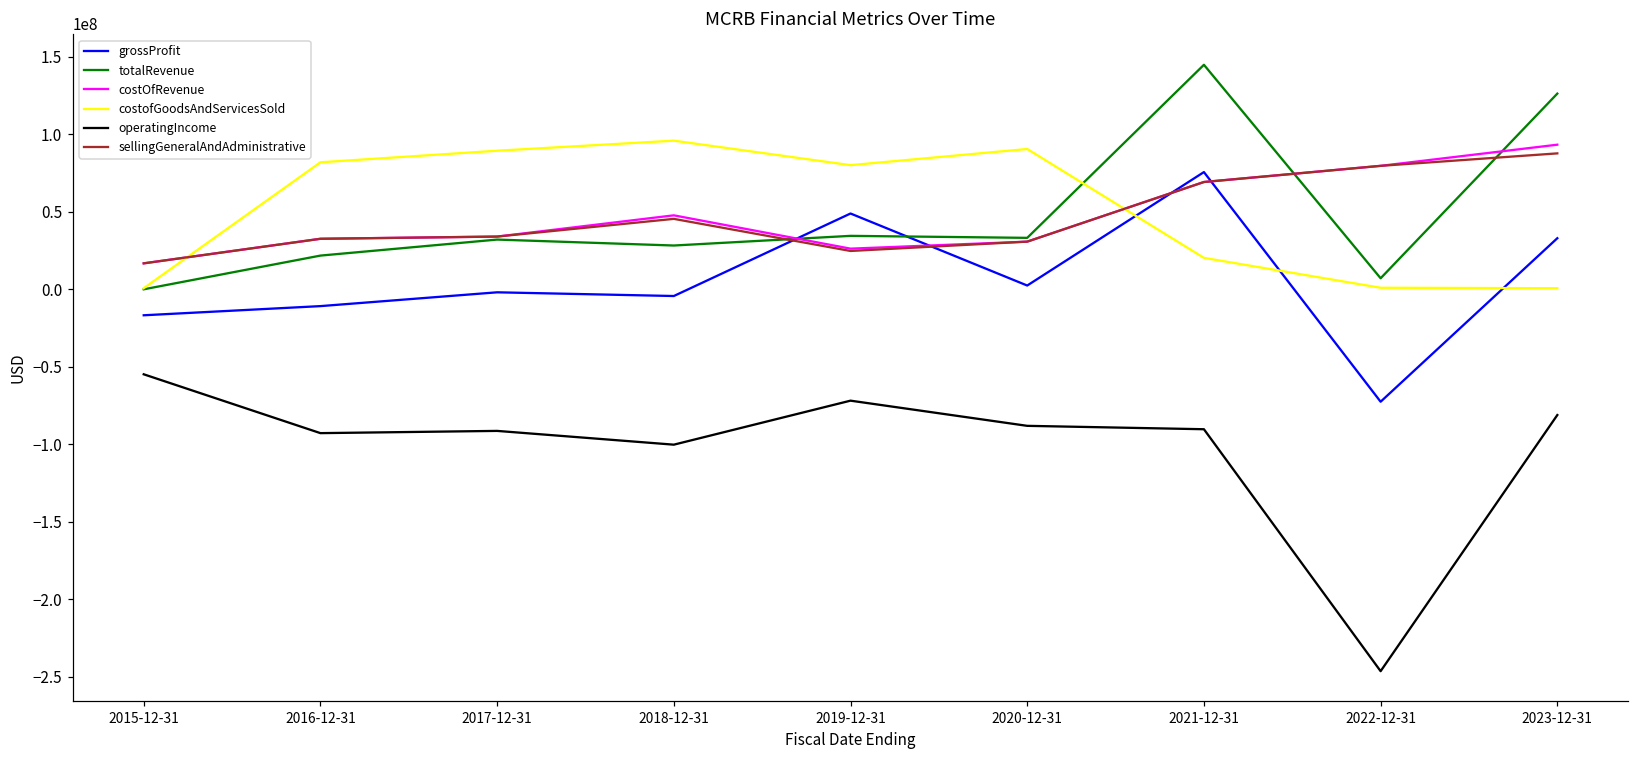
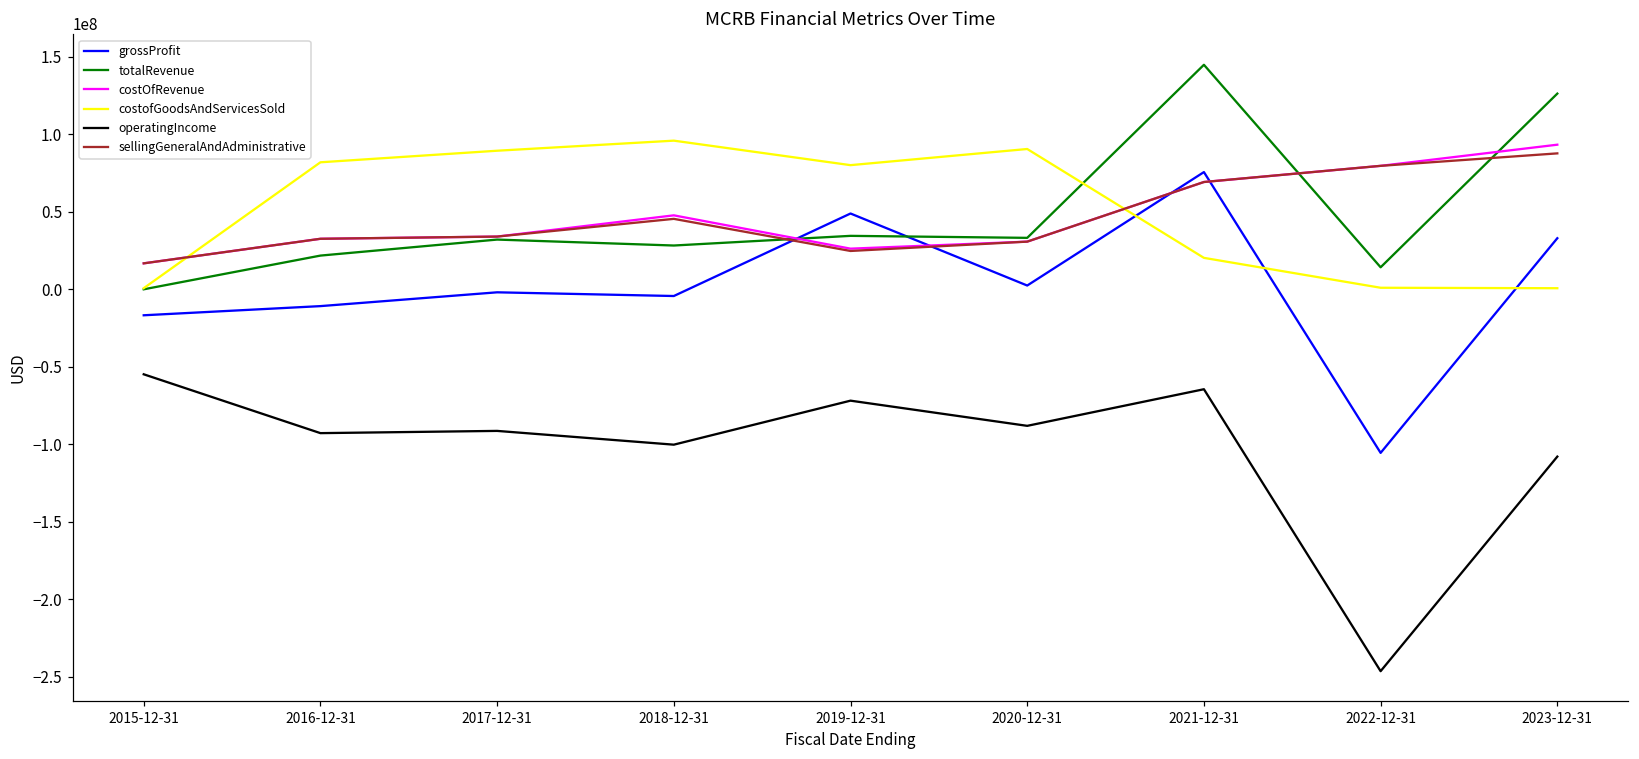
operatingIncome, 2021-12-31: -90000000 -> -64000000
grossProfit, 2022-12-31: -73000000 -> -106000000
totalRevenue, 2022-12-31: 7000000 -> 14000000
operatingIncome, 2023-12-31: -81000000 -> -108000000
